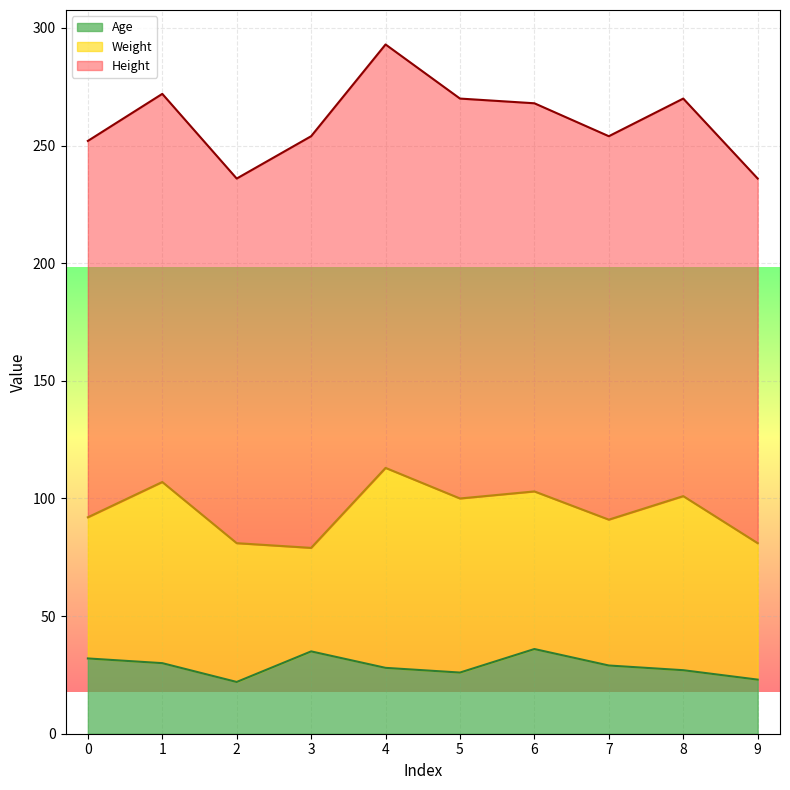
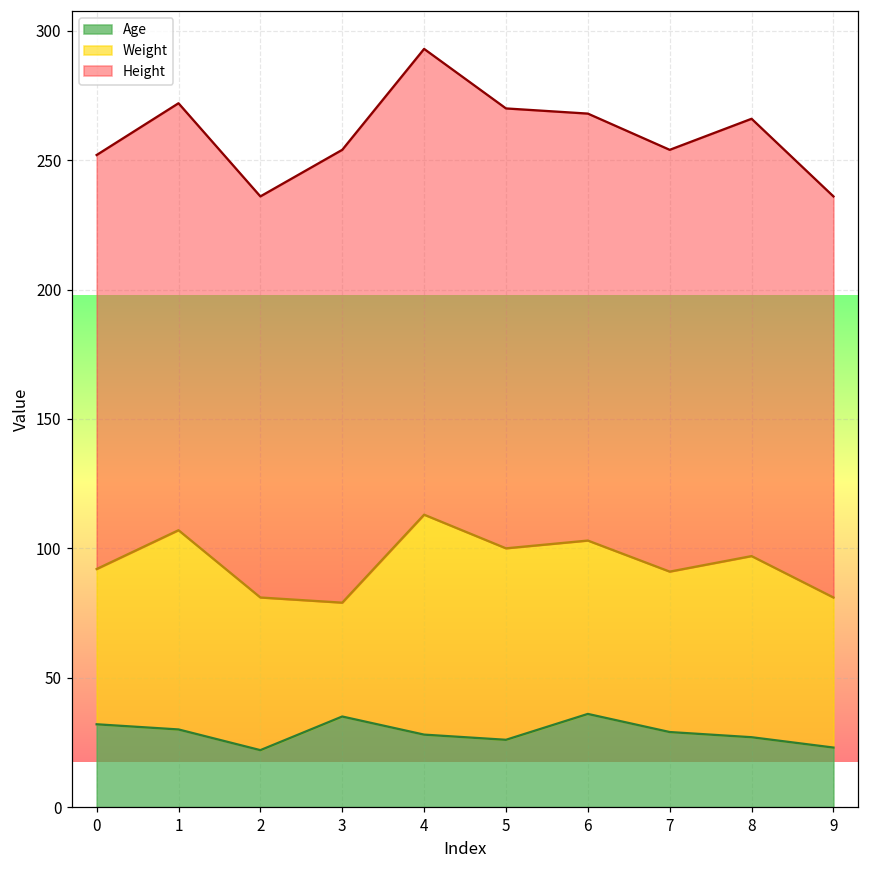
Weight, 8: 74 -> 70
